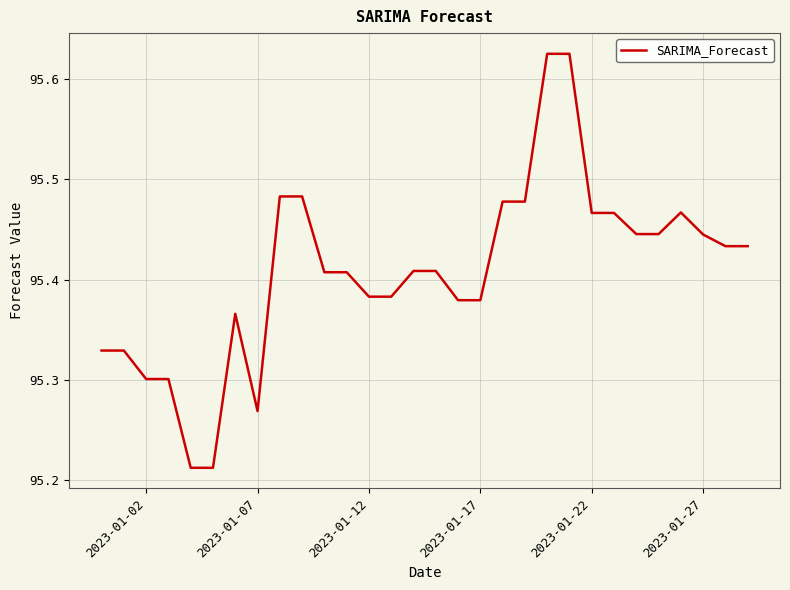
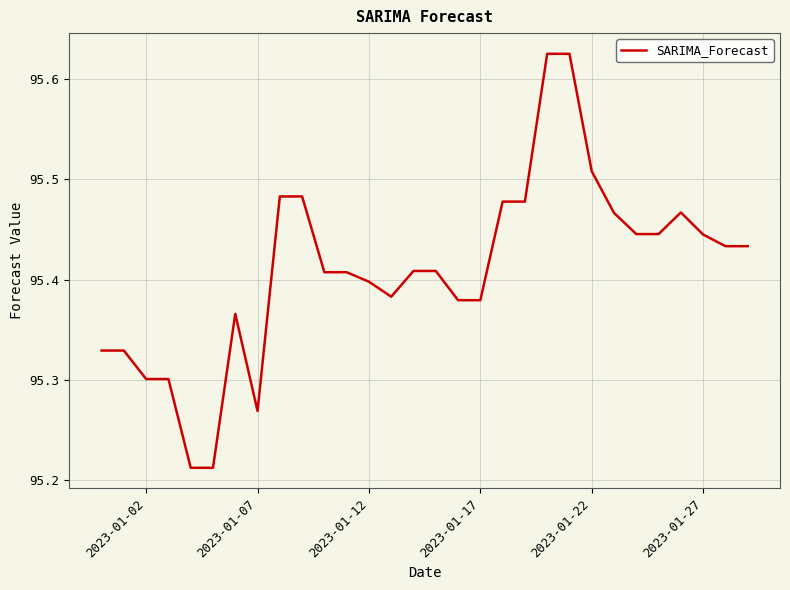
2023-01-12: 95.383 -> 95.398
2023-01-22: 95.467 -> 95.508
